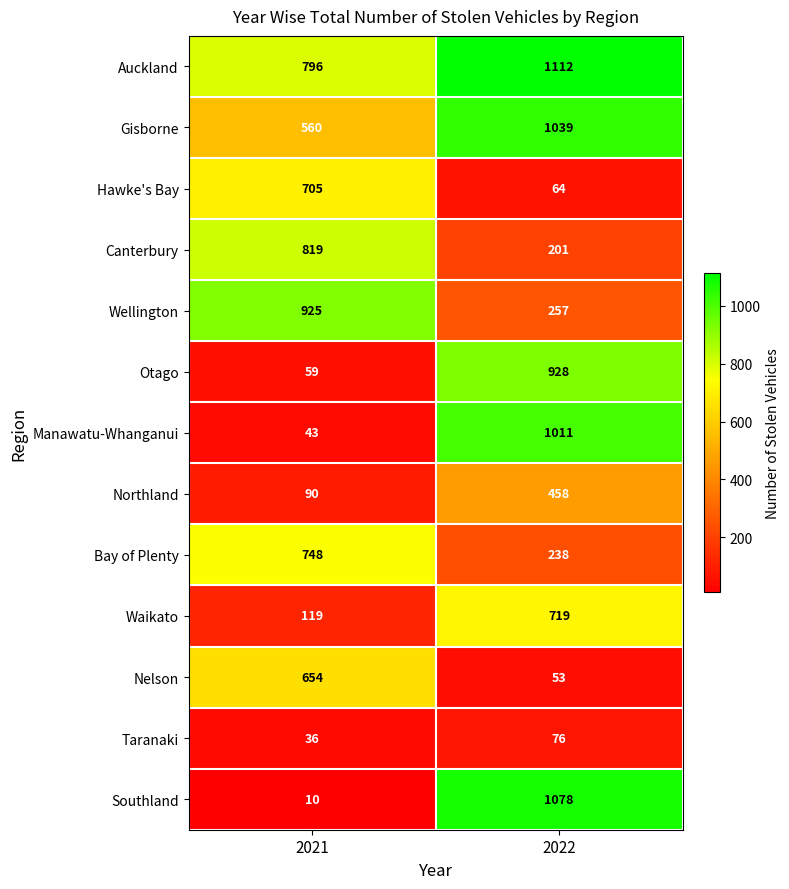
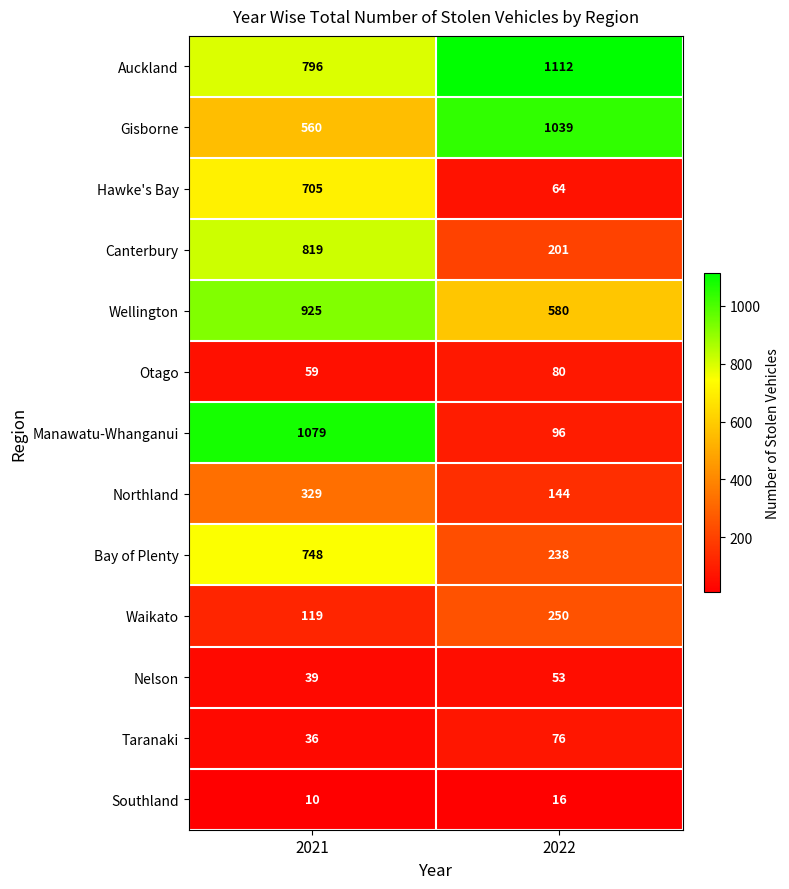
Wellington, 2022: 257 -> 580
Otago, 2022: 928 -> 80
Manawatu-Whanganui, 2021: 43 -> 1079
Manawatu-Whanganui, 2022: 1011 -> 96
Northland, 2021: 90 -> 329
Northland, 2022: 458 -> 144
Waikato, 2022: 719 -> 250
Nelson, 2021: 654 -> 39
Southland, 2022: 1078 -> 16
